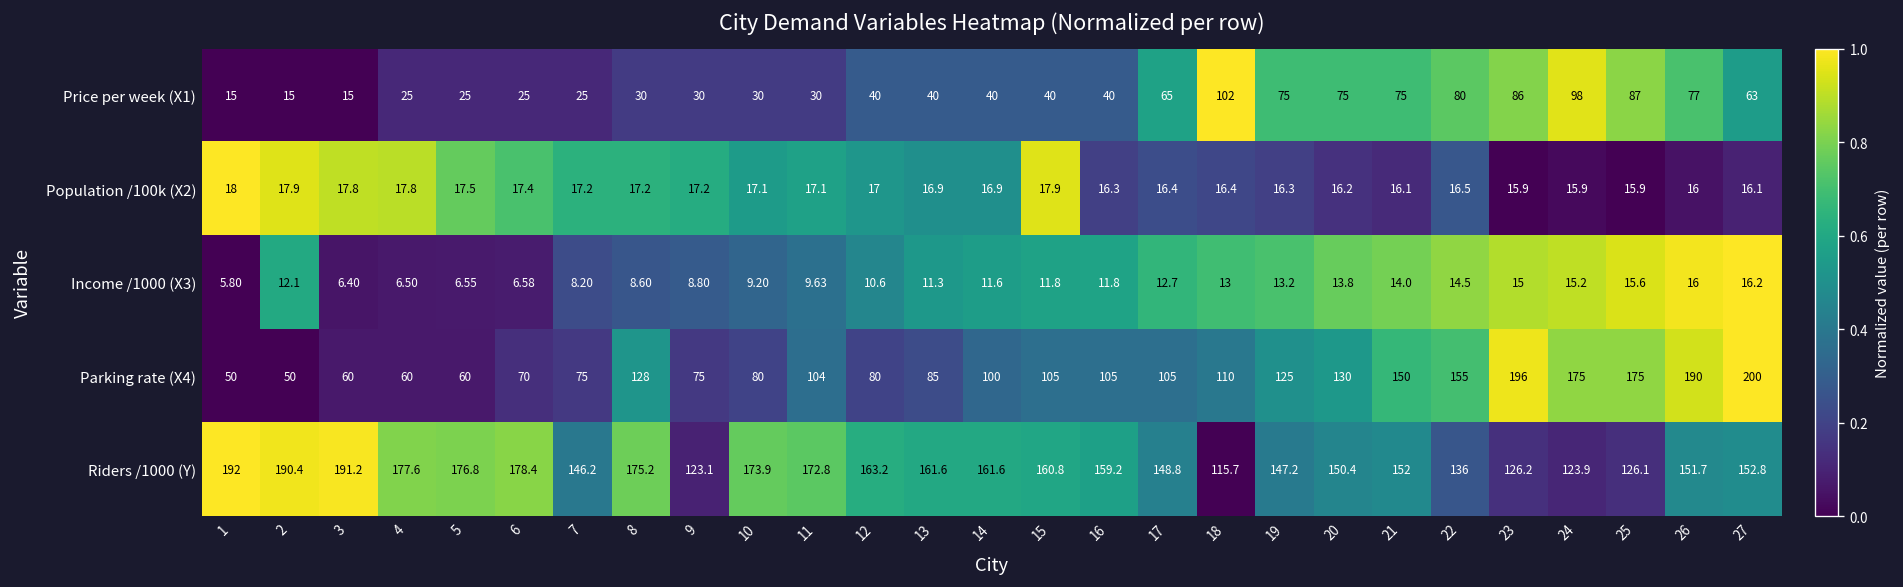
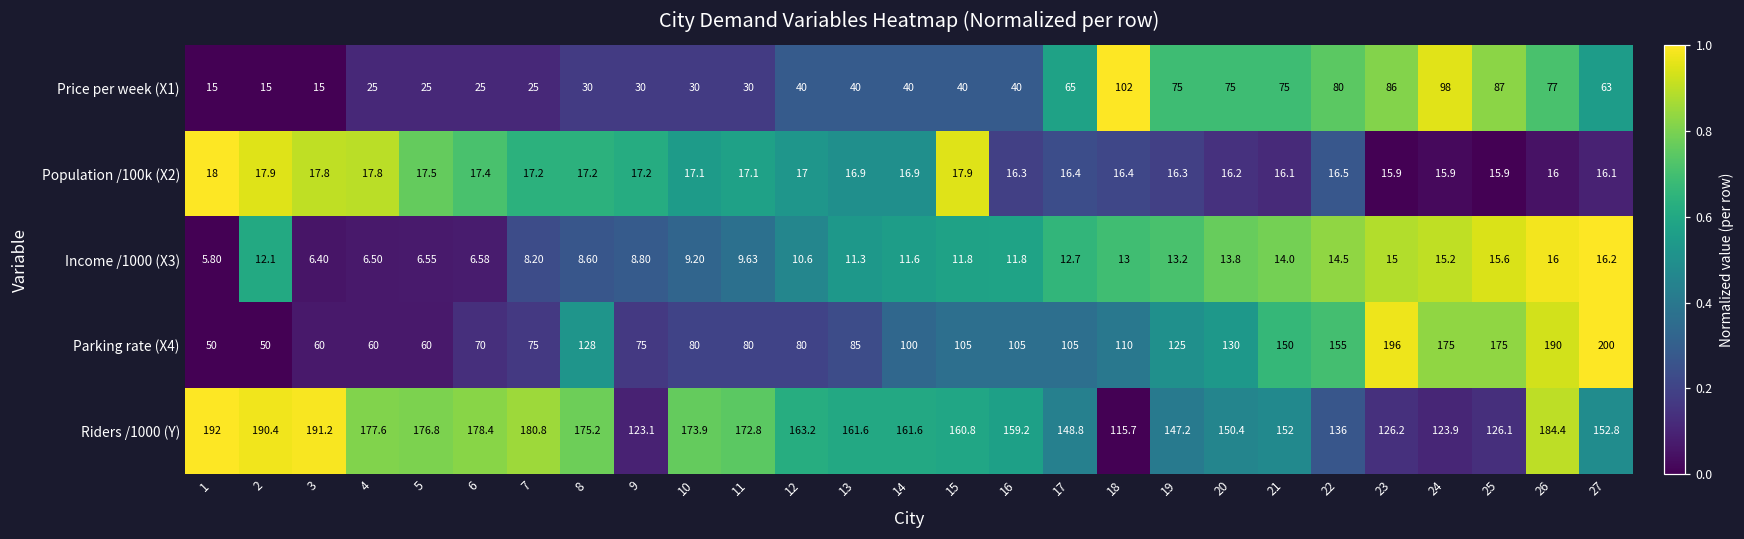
Parking rate (X4), 11: 104 -> 80
Riders /1000 (Y), 7: 146.2 -> 180.8
Riders /1000 (Y), 26: 151.7 -> 184.4
